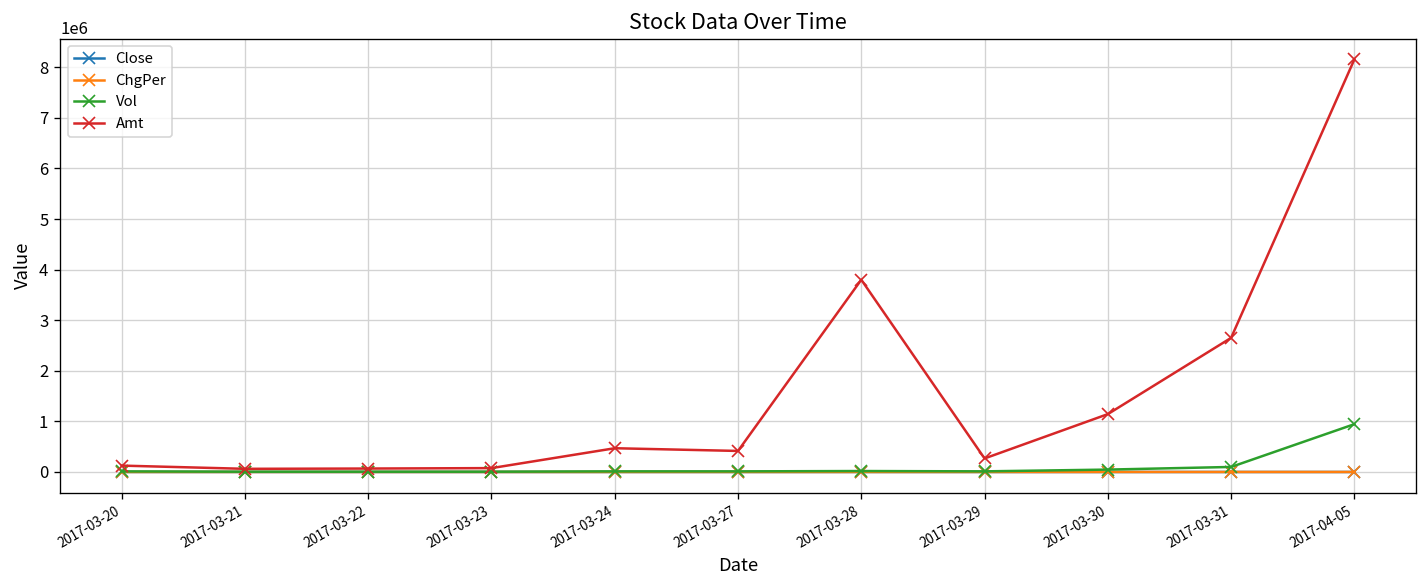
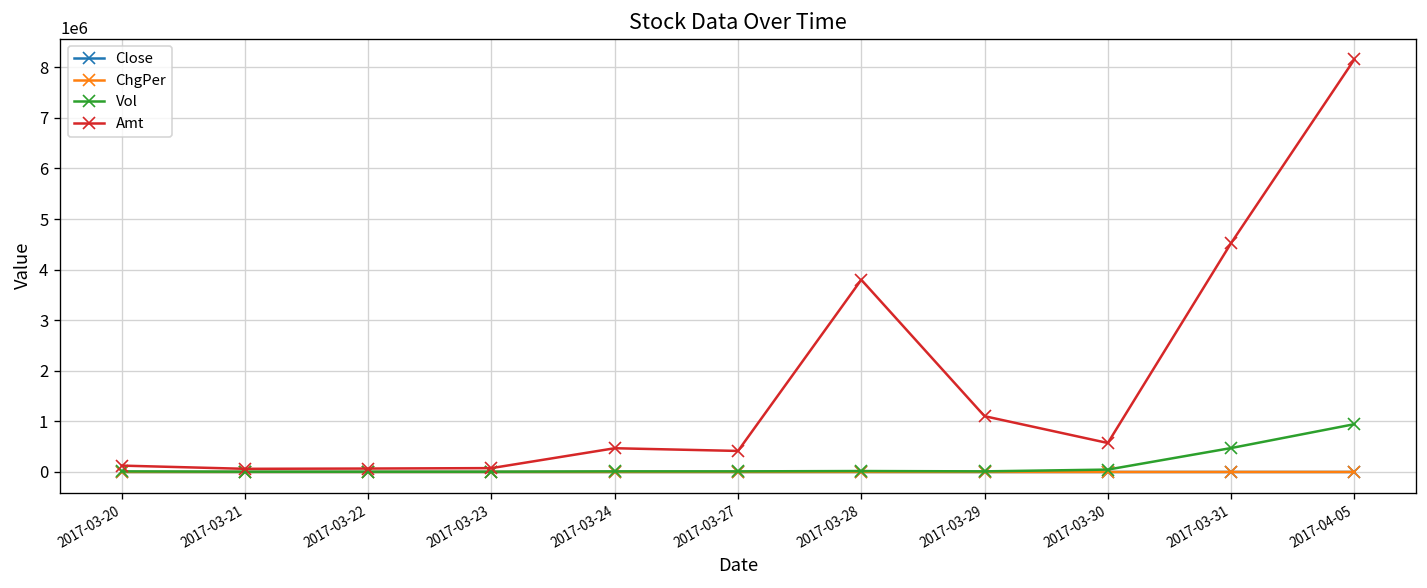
Amt, 2017-03-29: 300000 -> 1100000
Amt, 2017-03-30: 1100000 -> 600000
Vol, 2017-03-31: 100000 -> 500000
Amt, 2017-03-31: 2700000 -> 4500000
